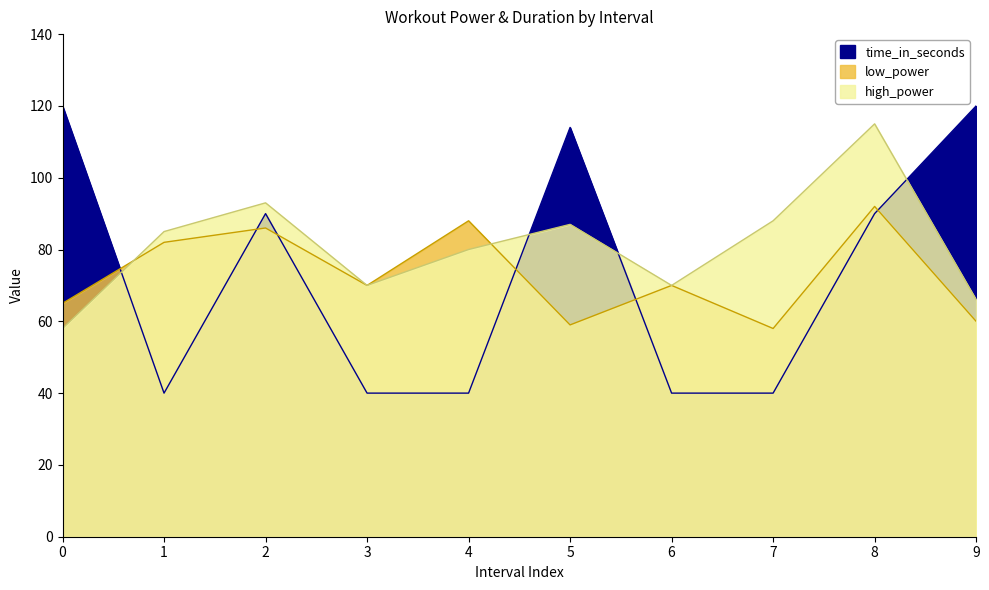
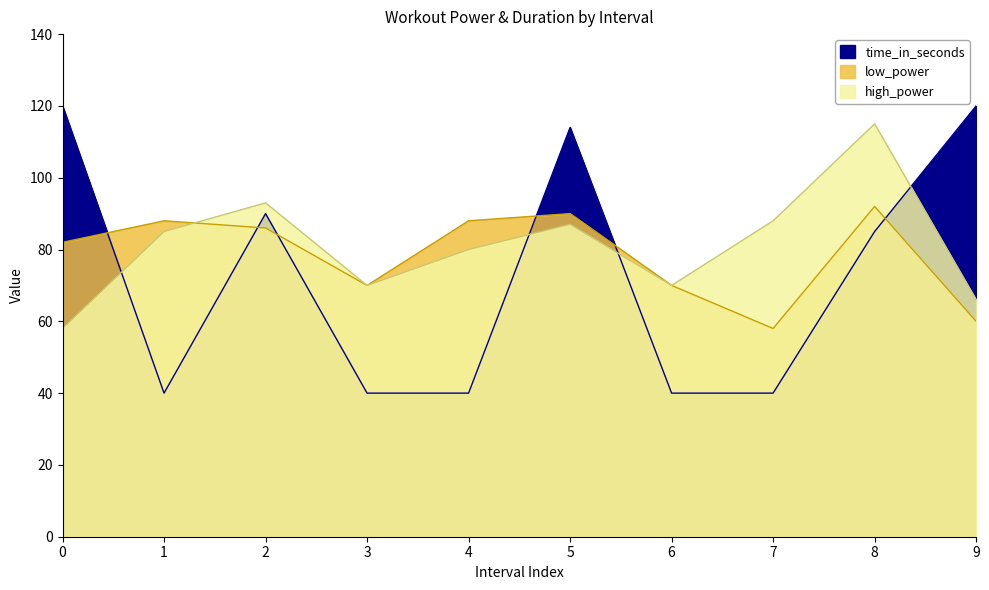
low_power, 0: 65 -> 82
low_power, 1: 82 -> 88
low_power, 5: 59 -> 90
time_in_seconds, 8: 90 -> 85
